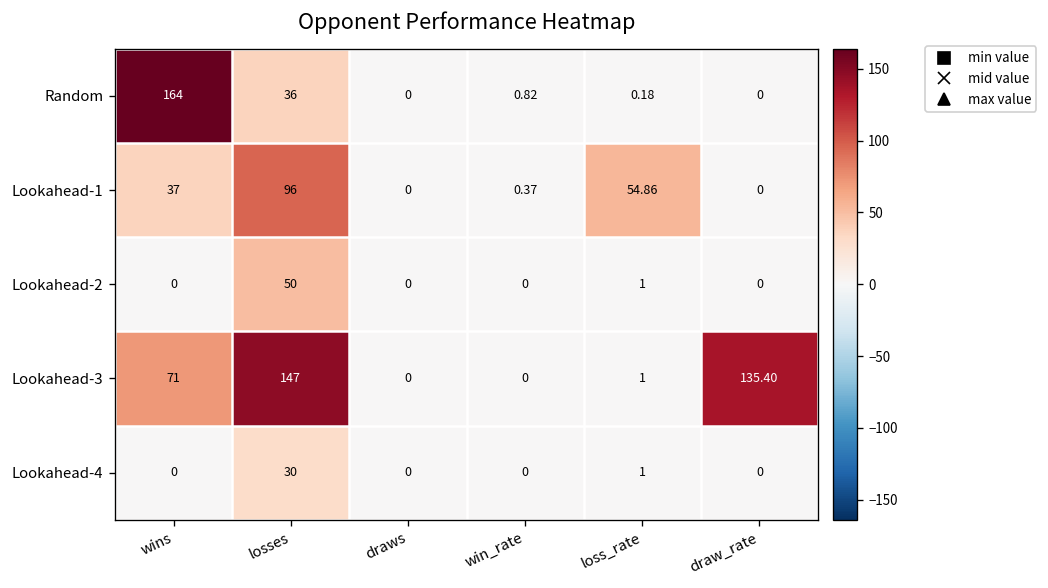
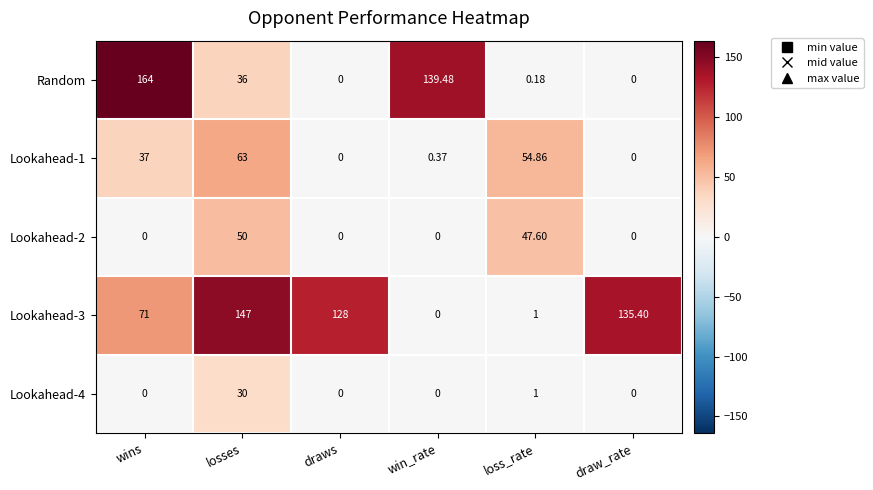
Random, win_rate: 0.82 -> 139.48
Lookahead-1, losses: 96 -> 63
Lookahead-2, loss_rate: 1 -> 47.60
Lookahead-3, draws: 0 -> 128
